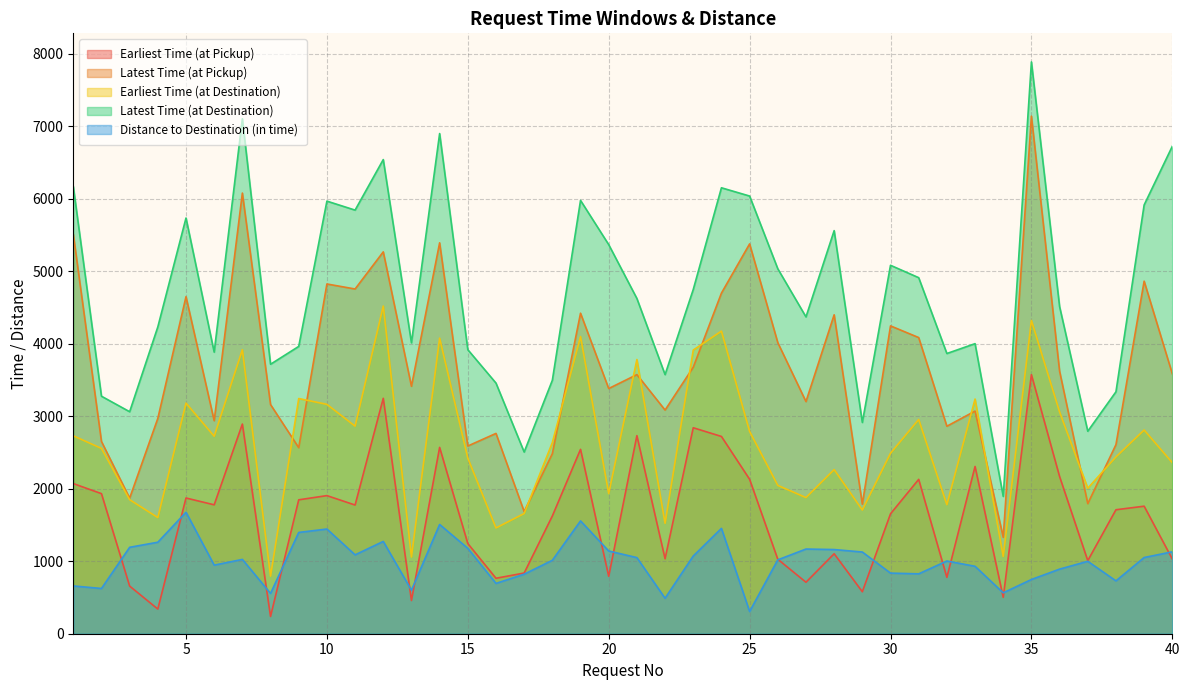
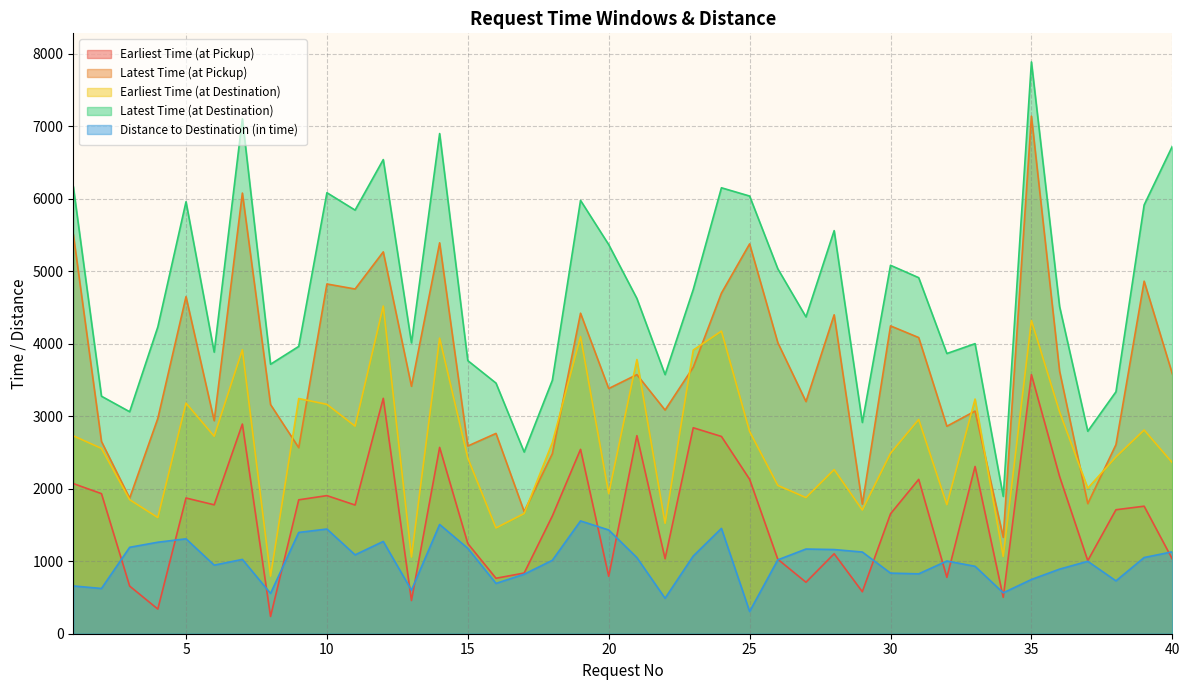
Latest Time (at Destination), 5: 5700 -> 6000
Distance to Destination (in time), 5: 1700 -> 1300
Latest Time (at Destination), 10: 6000 -> 6100
Latest Time (at Destination), 15: 3900 -> 3800
Distance to Destination (in time), 20: 1100 -> 1400
